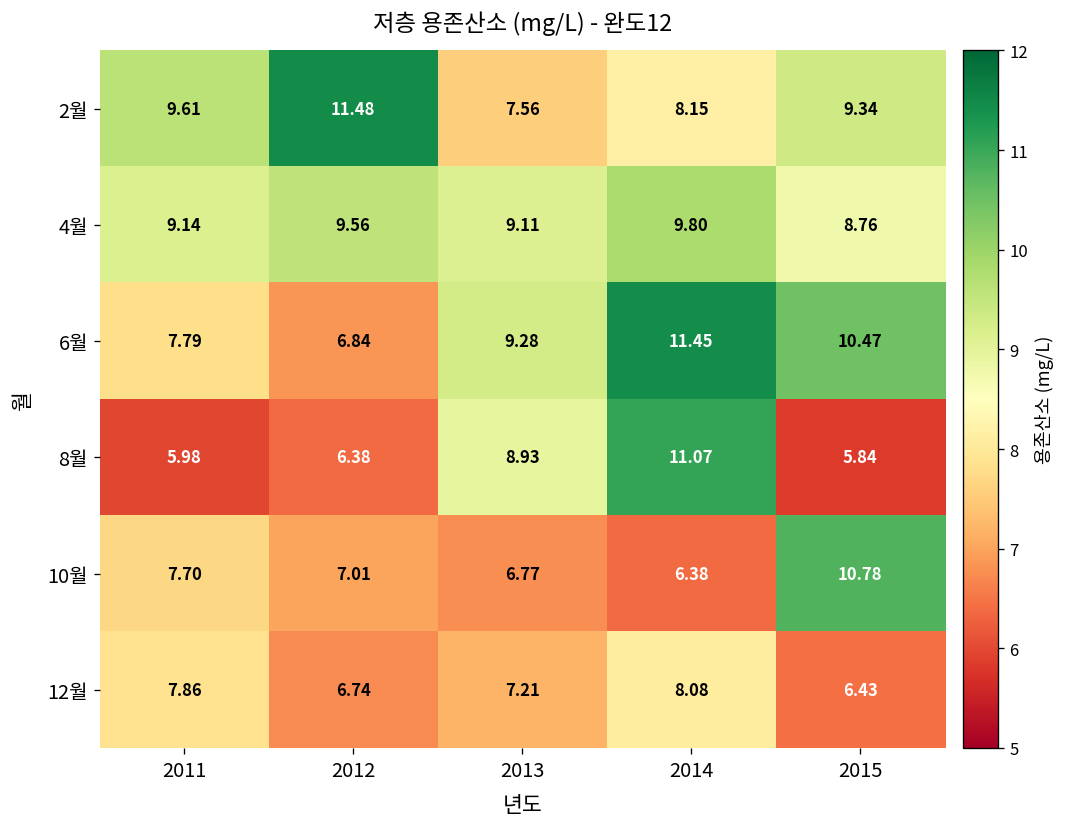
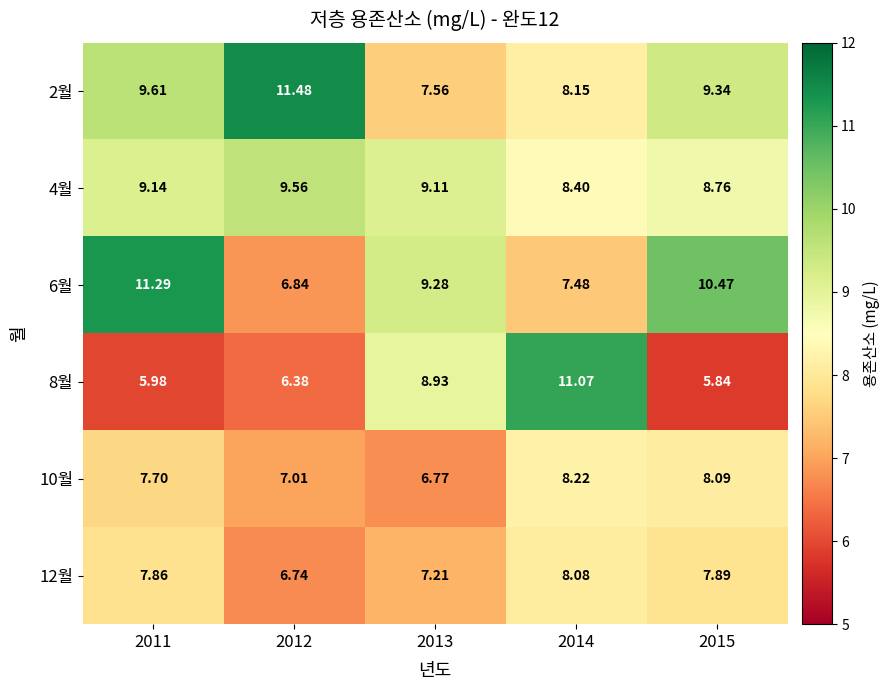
4월, 2014: 9.80 -> 8.40
6월, 2011: 7.79 -> 11.29
6월, 2014: 11.45 -> 7.48
10월, 2014: 6.38 -> 8.22
10월, 2015: 10.78 -> 8.09
12월, 2015: 6.43 -> 7.89
